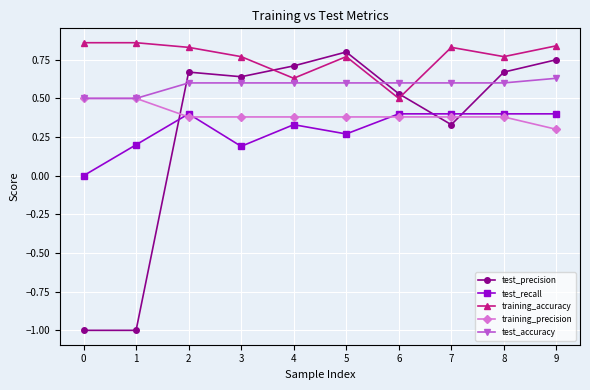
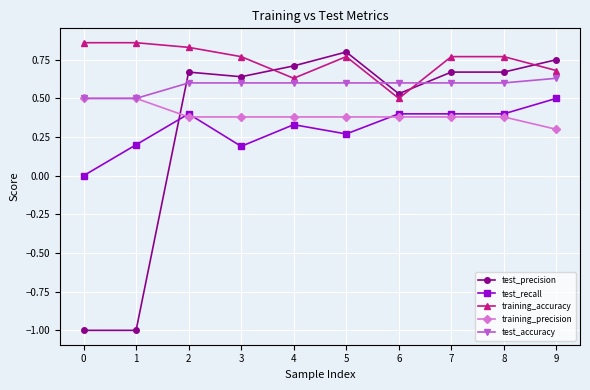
test_precision, 7: 0.33 -> 0.67
training_accuracy, 7: 0.83 -> 0.77
test_recall, 9: 0.4 -> 0.5
training_accuracy, 9: 0.84 -> 0.68
